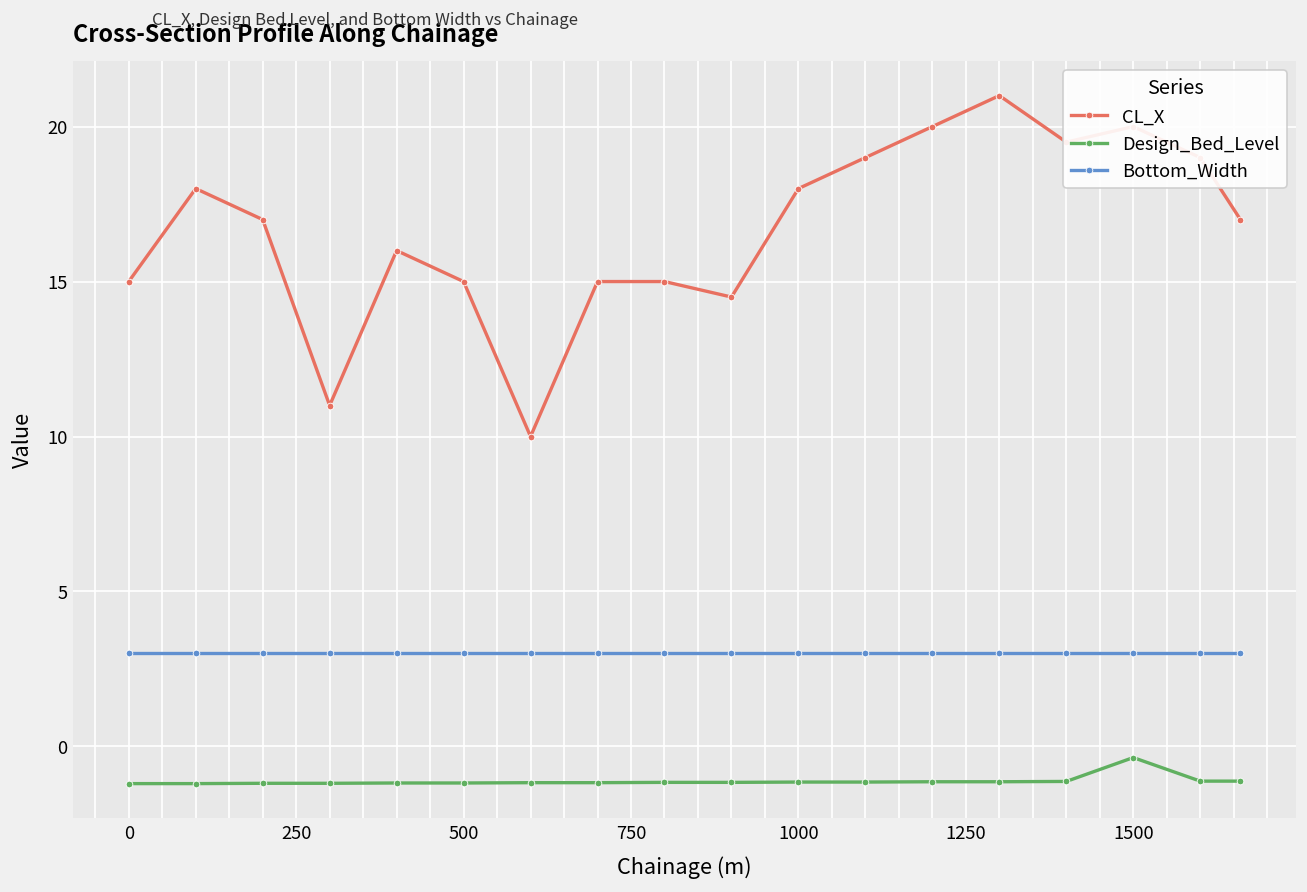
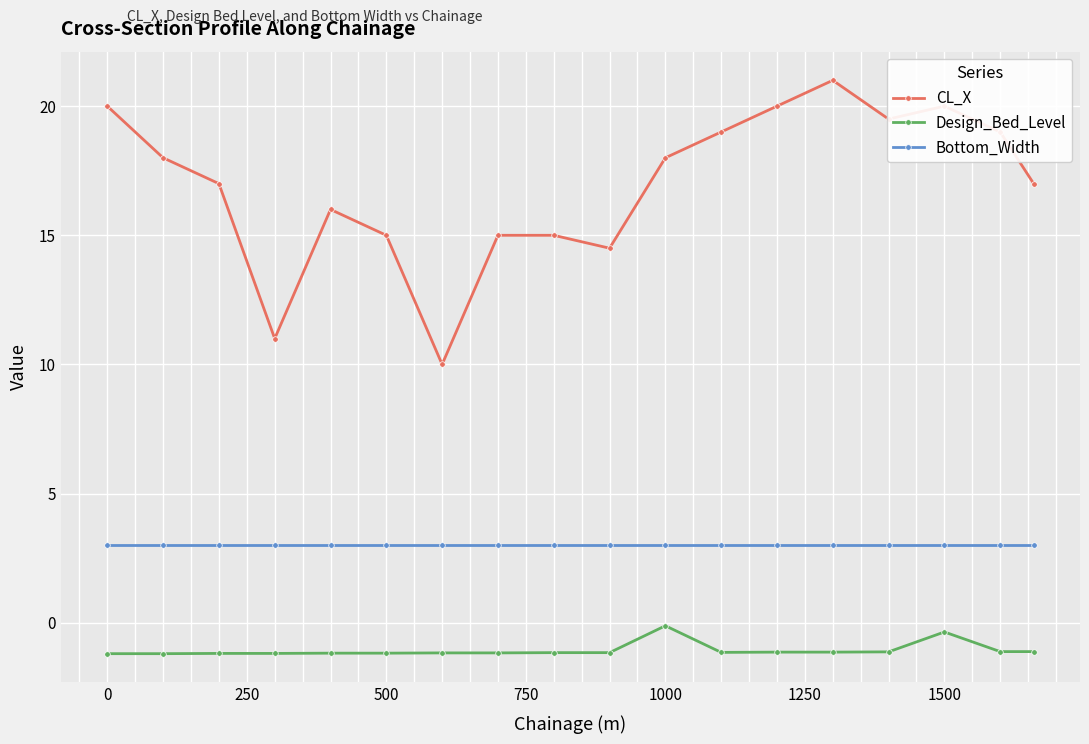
CL_X, 0: 15 -> 20
Design_Bed_Level, 1000: -1.2 -> -0.1
